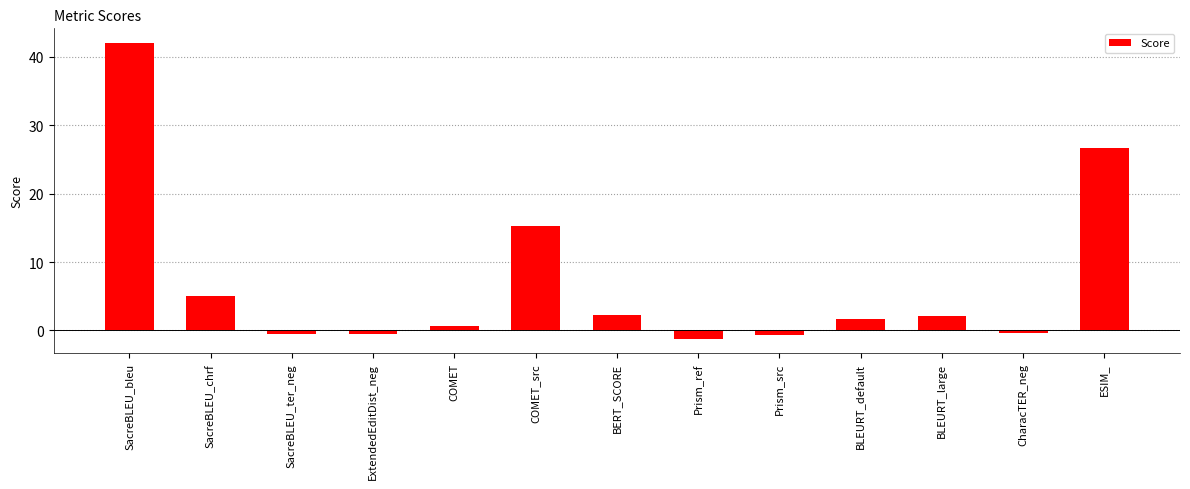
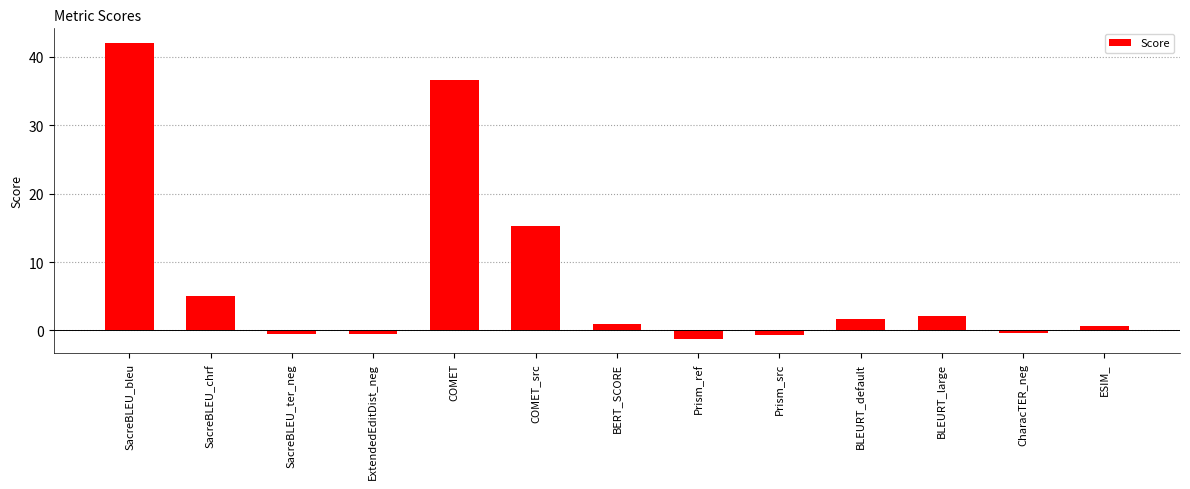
COMET: 1 -> 37
BERT_SCORE: 2 -> 1
ESIM_: 27 -> 1
